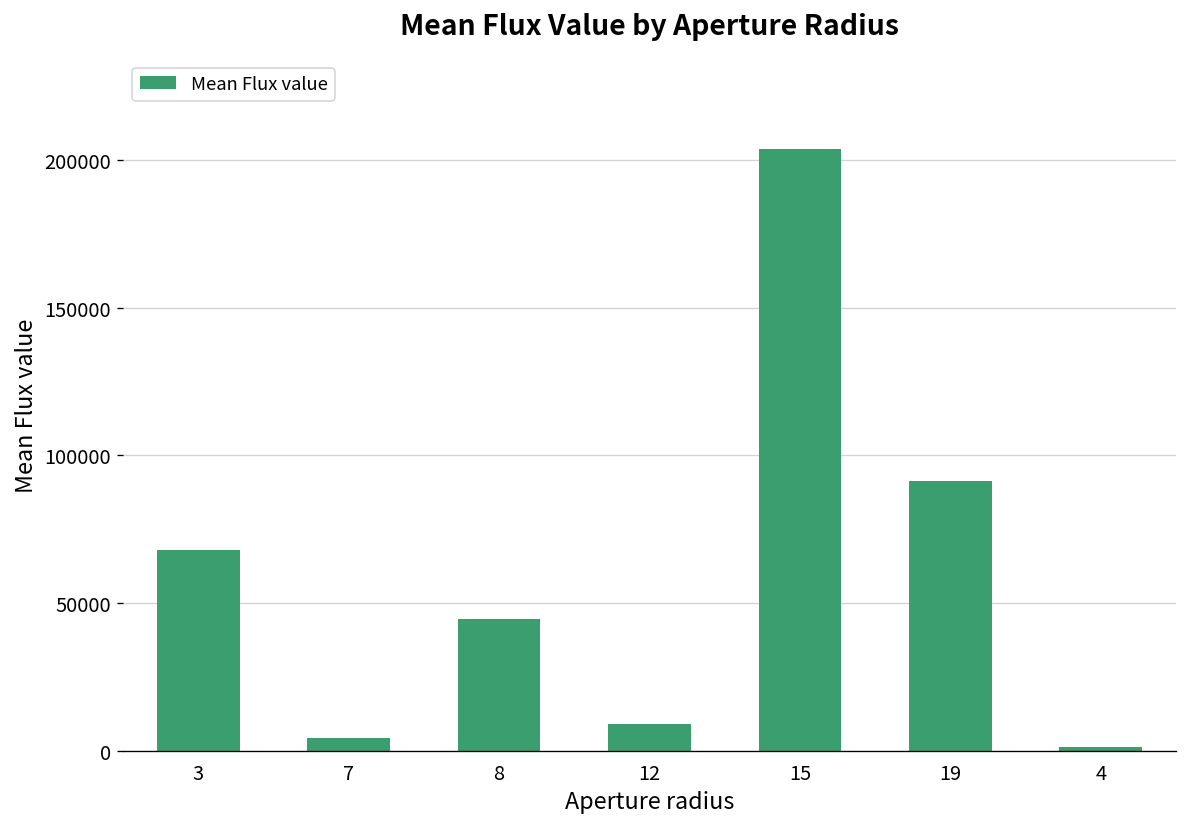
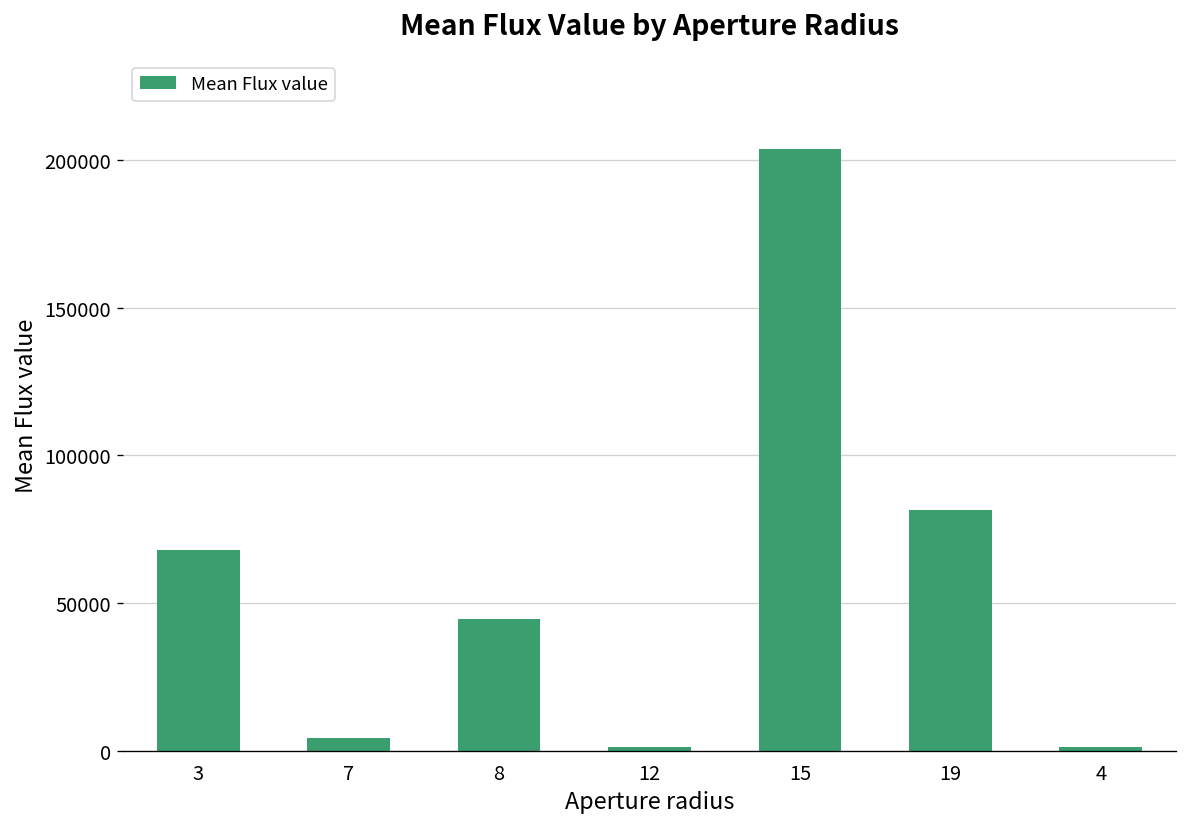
12: 9000 -> 1000
19: 91000 -> 81000
